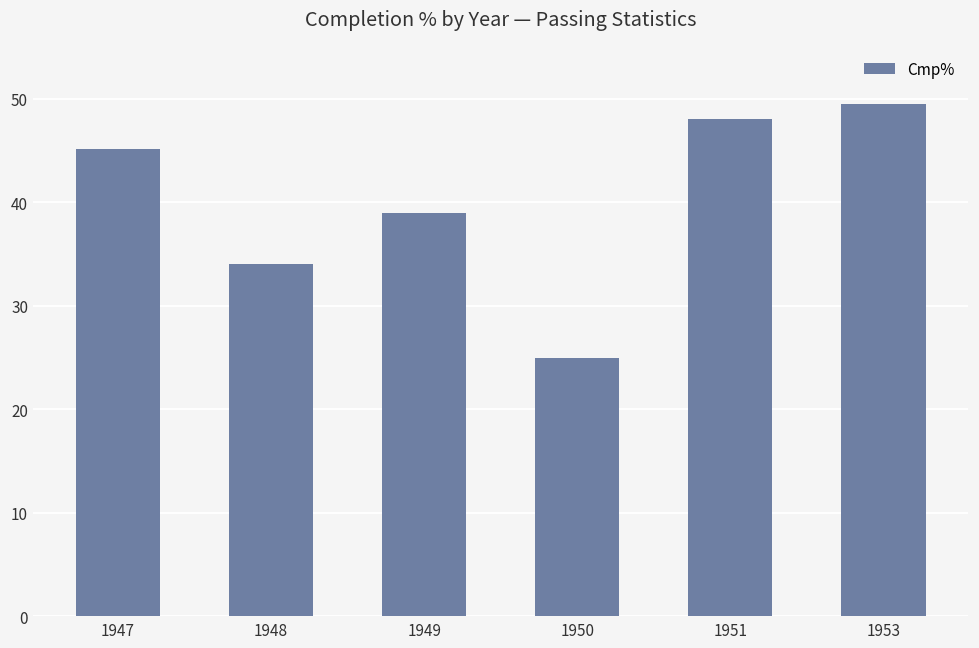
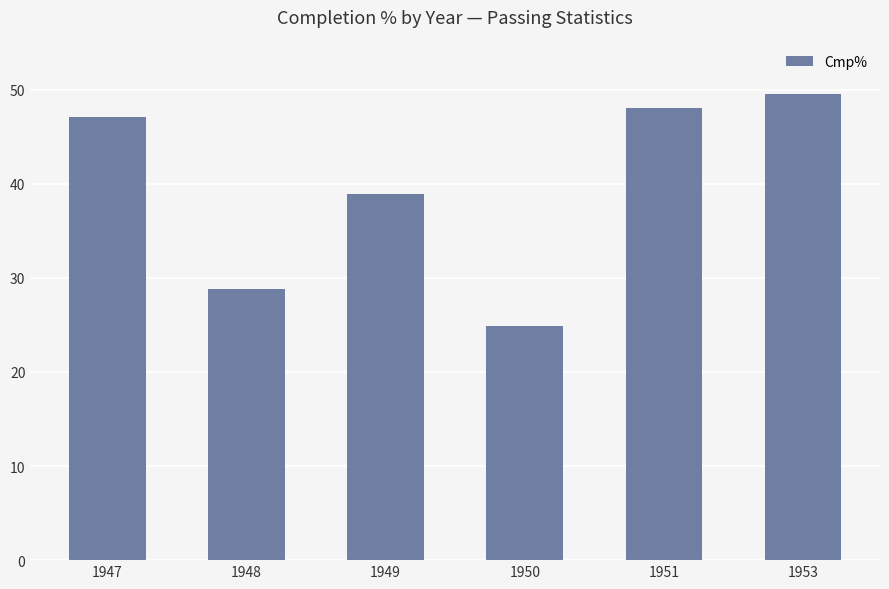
1947: 45 -> 47
1948: 34 -> 29
